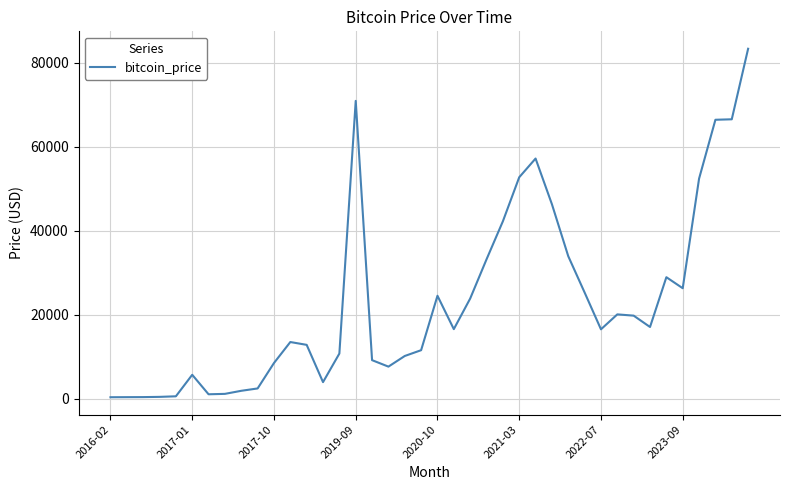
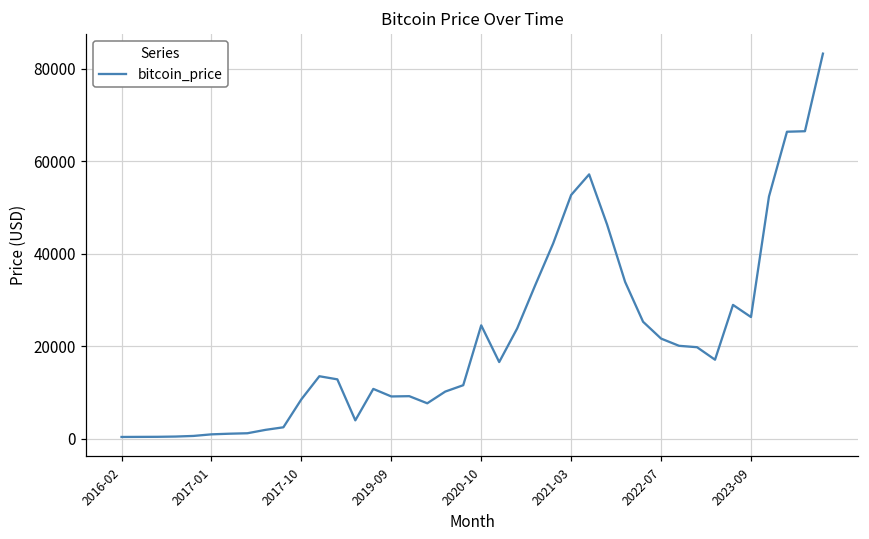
2017-01: 6000 -> 1000
2019-09: 71000 -> 9000
2022-07: 17000 -> 22000
